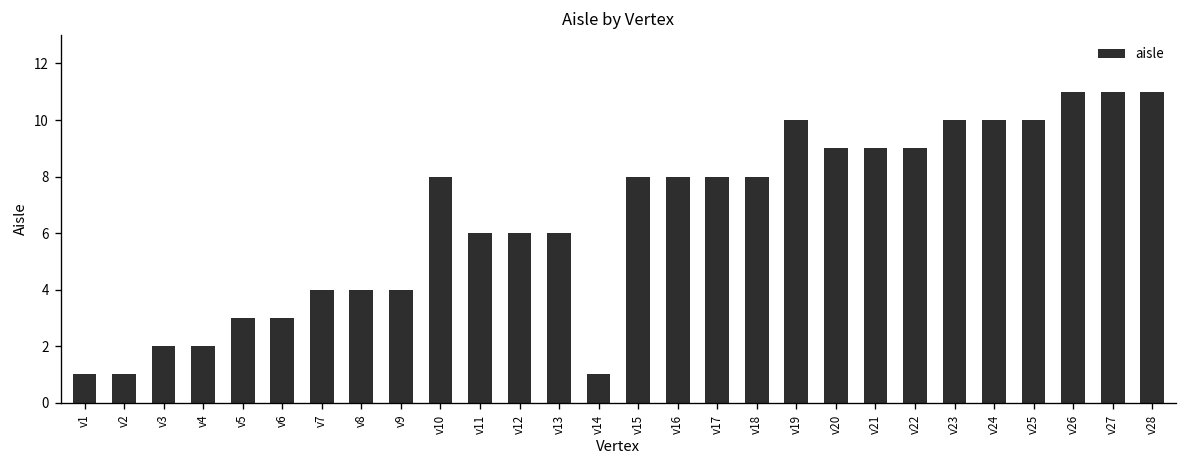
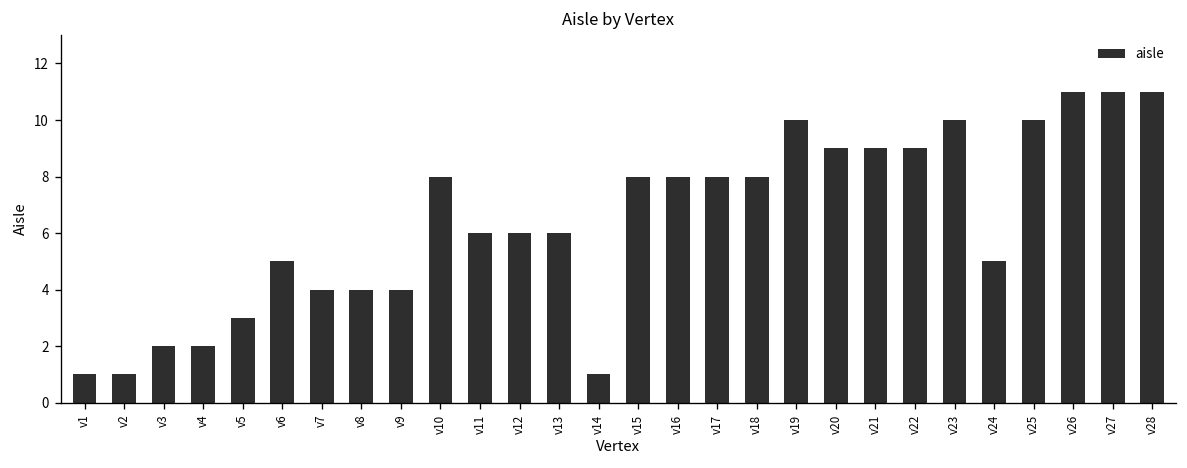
v6: 3 -> 5
v24: 10 -> 5
